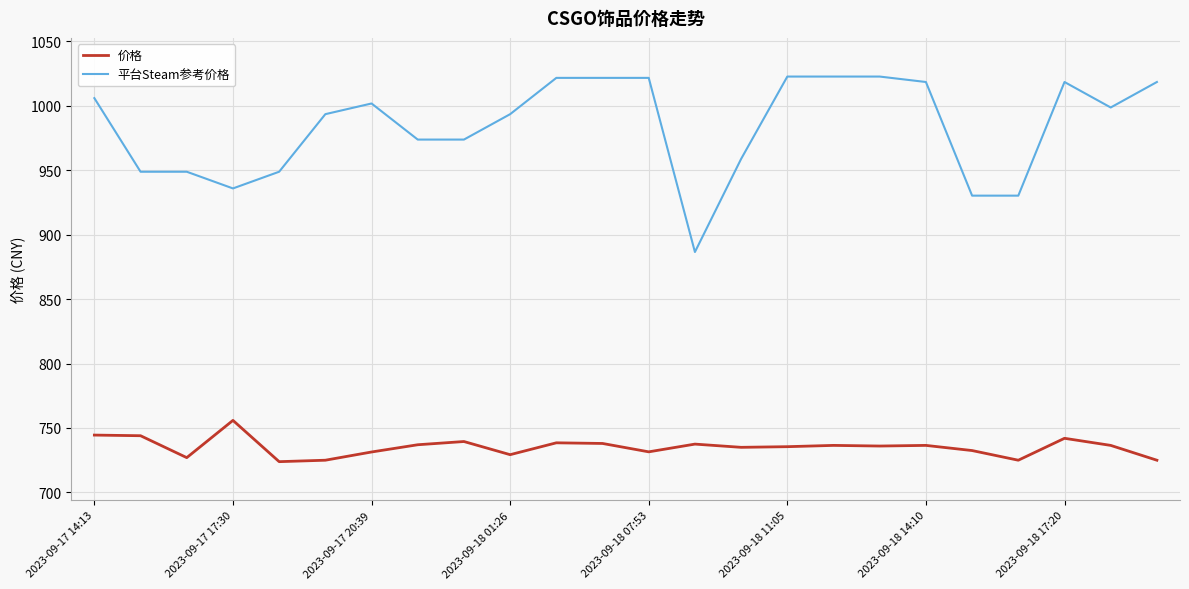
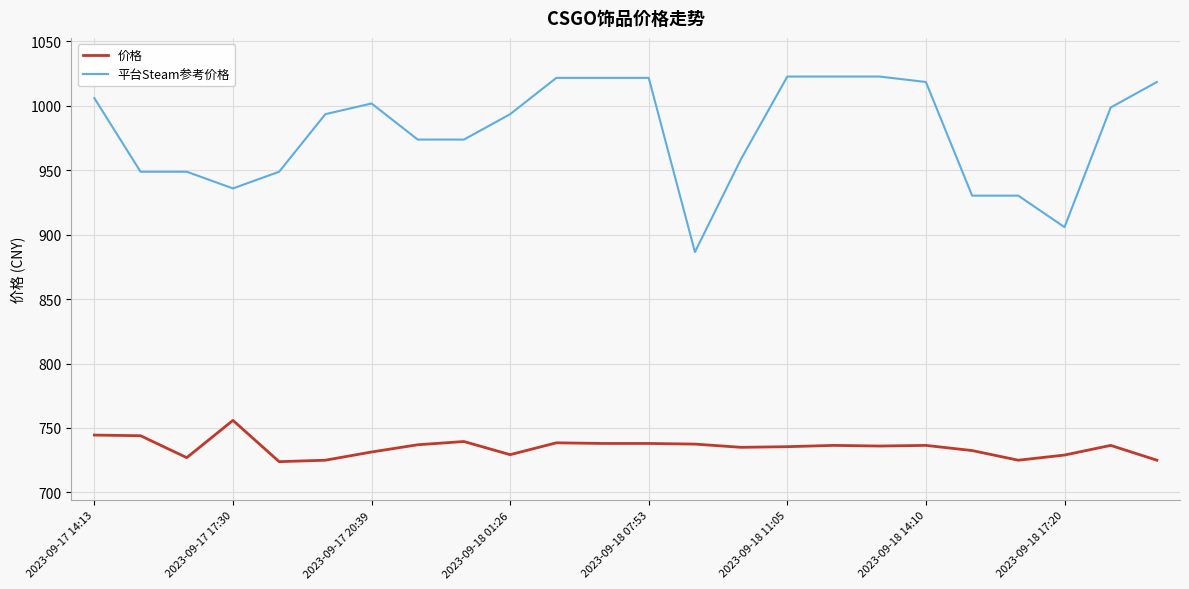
价格, 2023-09-18 07:53: 732 -> 738
价格, 2023-09-18 17:20: 742 -> 729
平台Steam参考价格, 2023-09-18 17:20: 1018 -> 906
